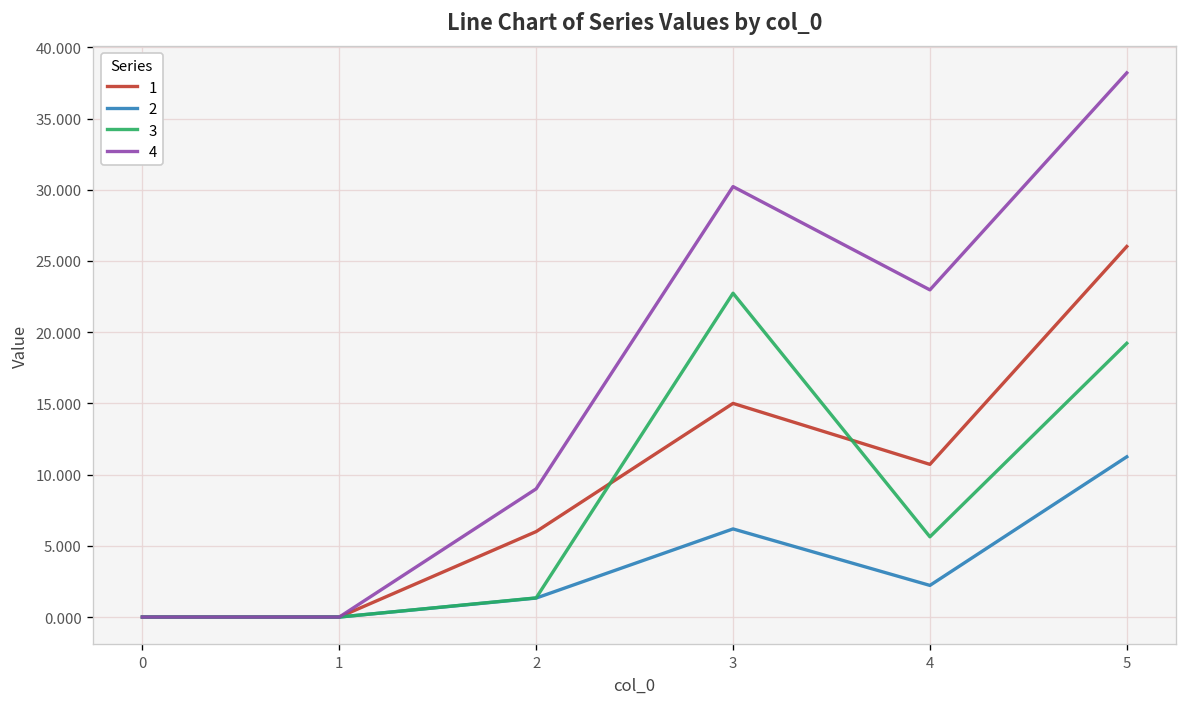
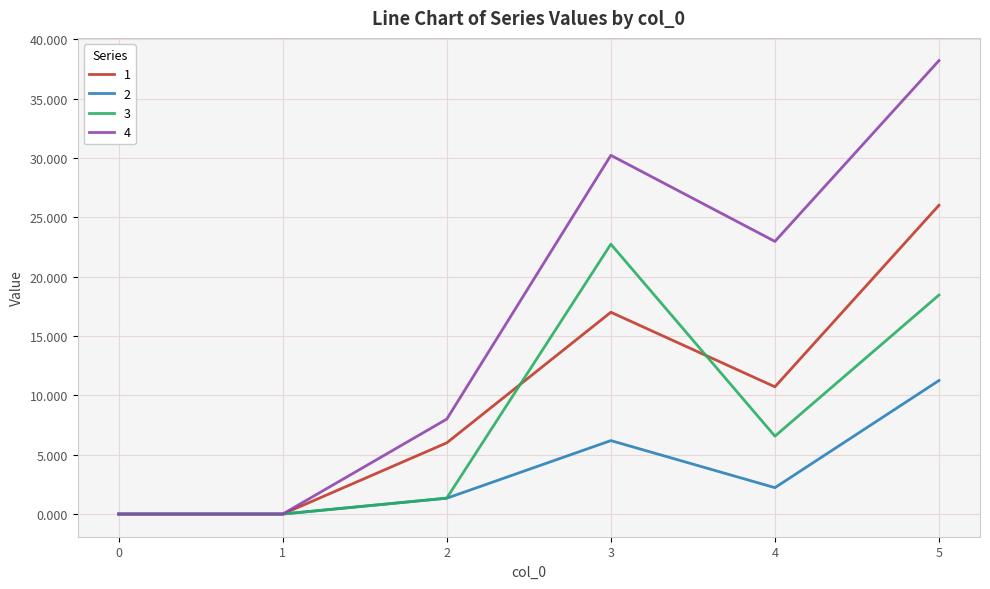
4, 2: 9 -> 8
1, 3: 15 -> 17
3, 4: 5.6 -> 6.6
3, 5: 19.2 -> 18.5
